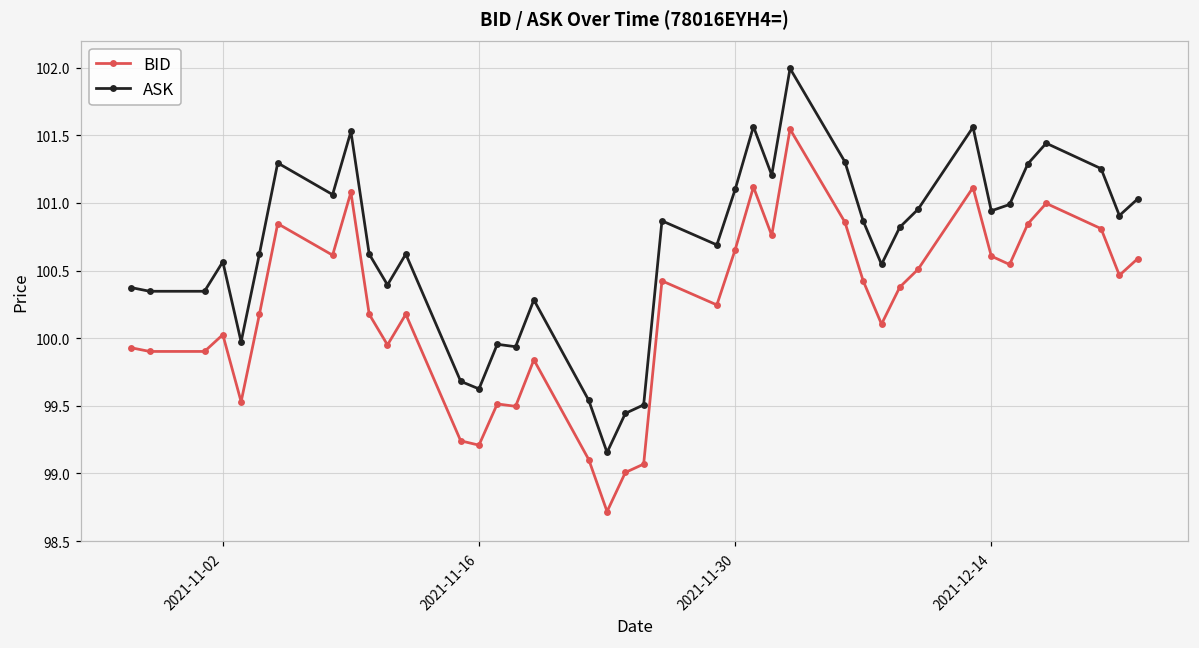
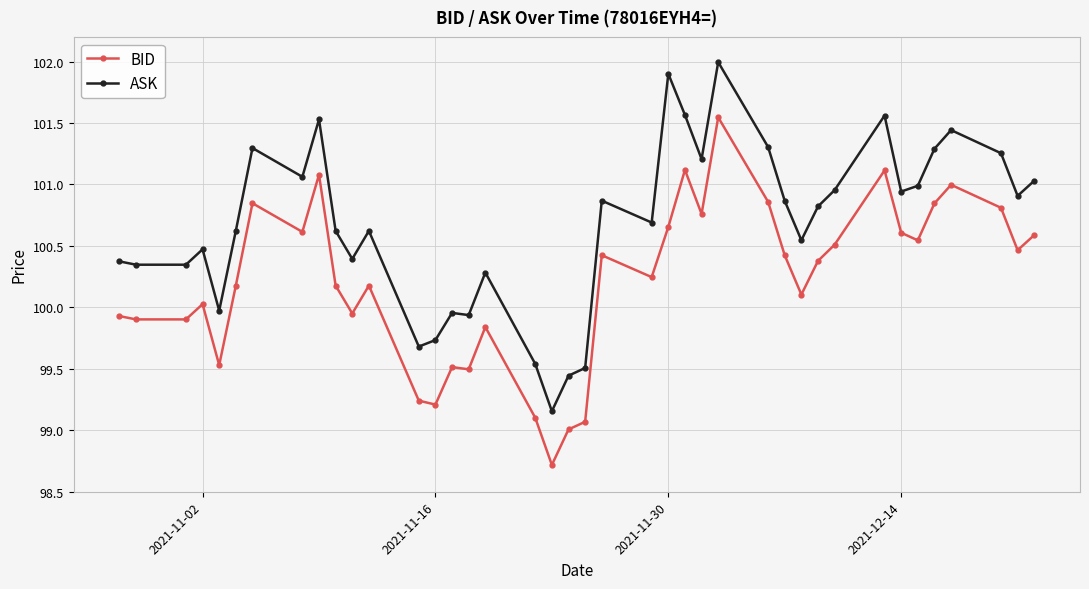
ASK, 2021-11-02: 100.57 -> 100.47
ASK, 2021-11-16: 99.63 -> 99.73
ASK, 2021-11-30: 101.1 -> 101.9
